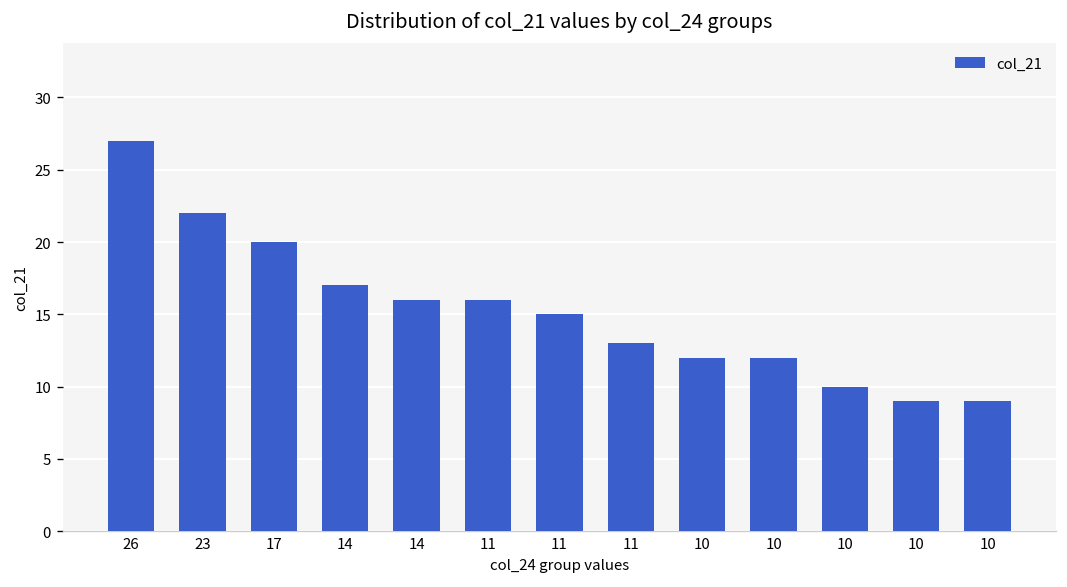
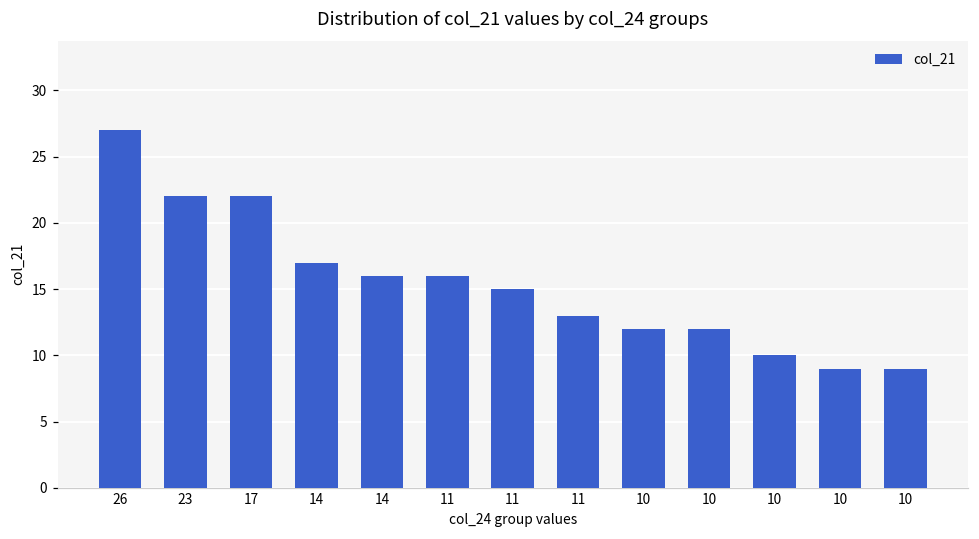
17: 20 -> 22
